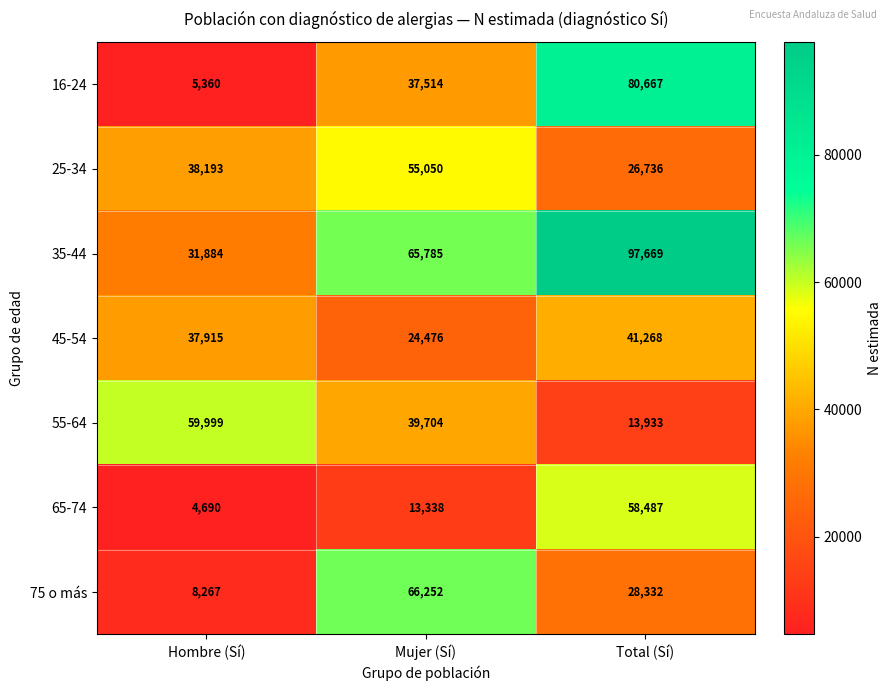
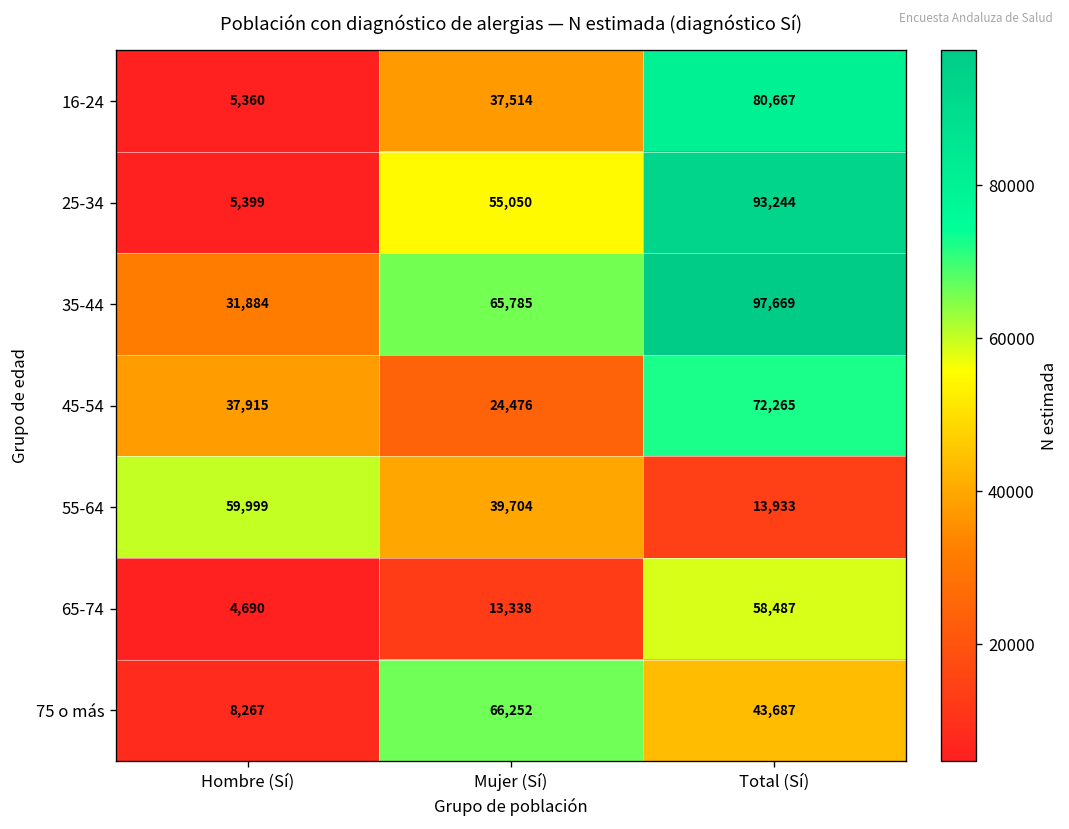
25-34, Hombre (Sí): 38,193 -> 5,399
25-34, Total (Sí): 26,736 -> 93,244
45-54, Total (Sí): 41,268 -> 72,265
75 o más, Total (Sí): 28,332 -> 43,687
